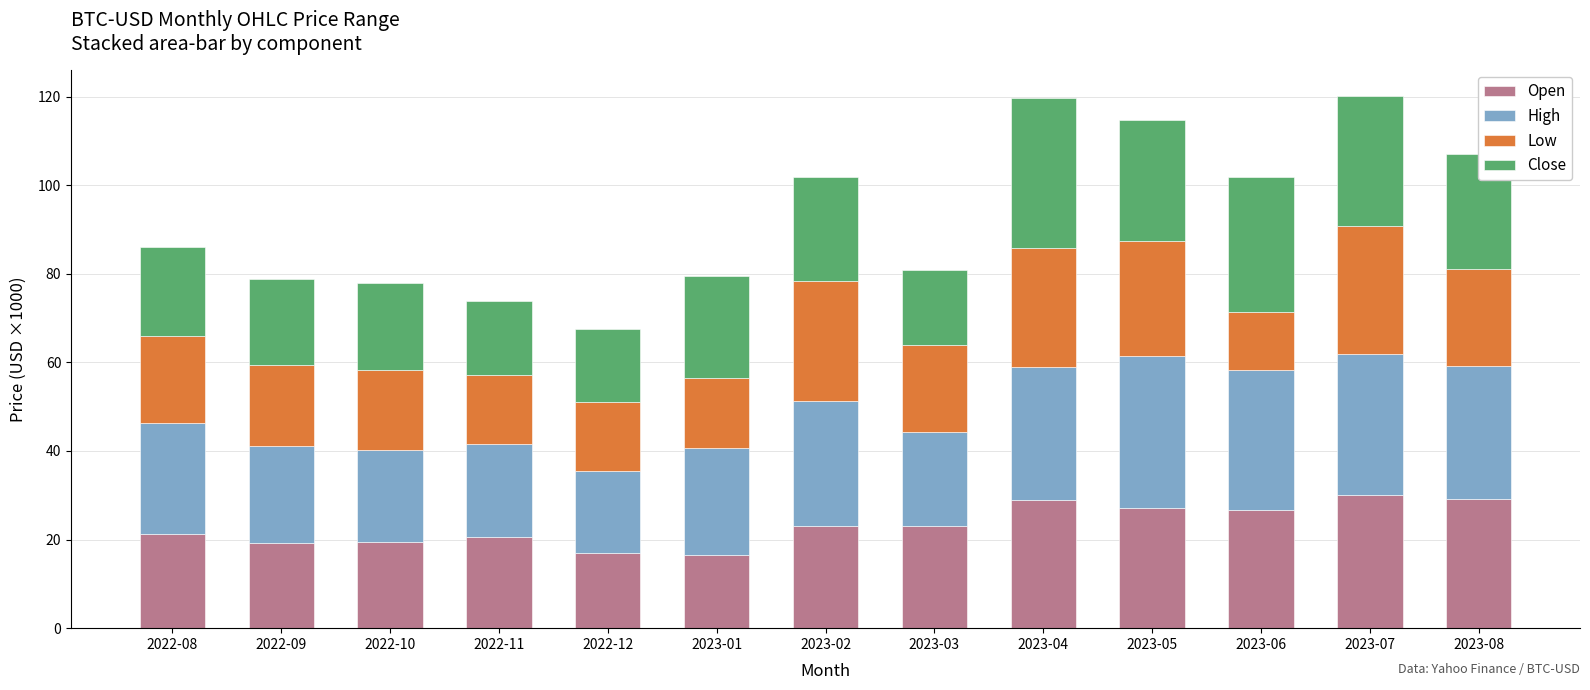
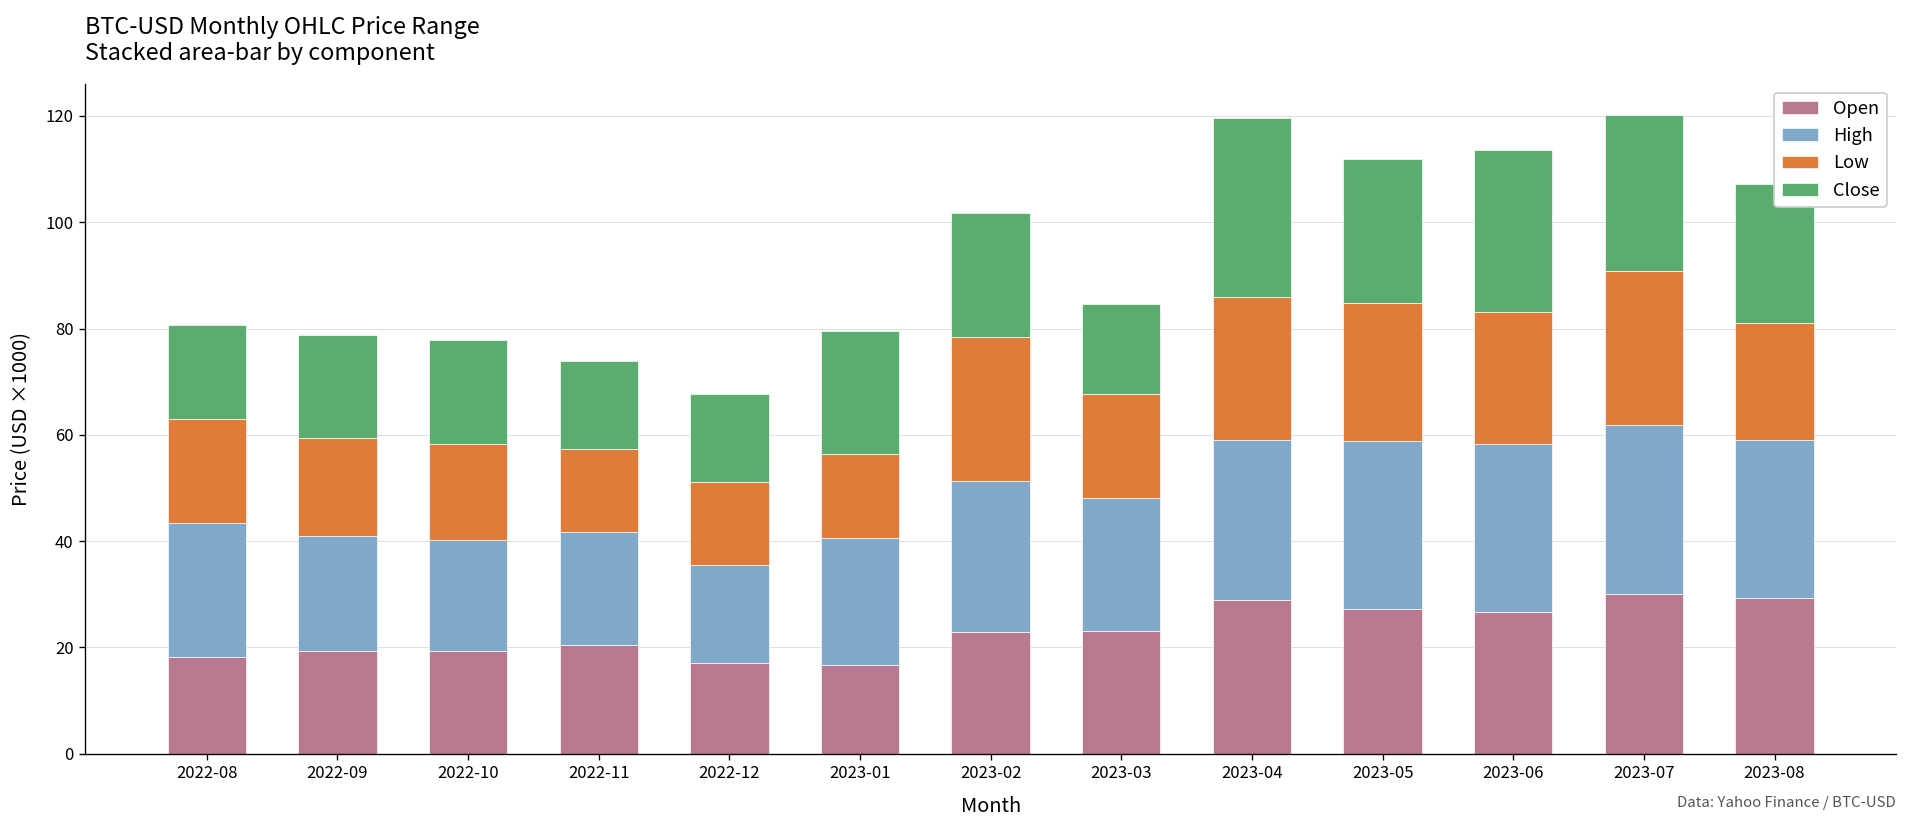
Open, 2022-08: 21 -> 18
Close, 2022-08: 20 -> 18
High, 2023-03: 21 -> 25
High, 2023-05: 34 -> 32
Low, 2023-06: 13 -> 25
